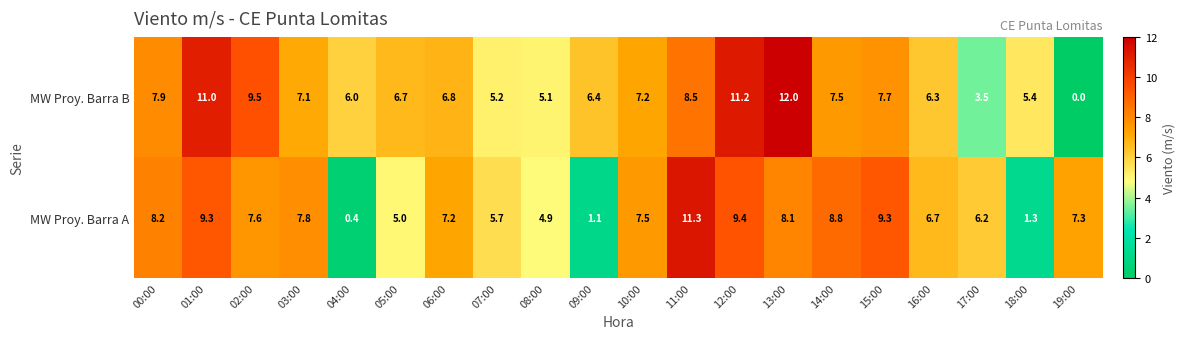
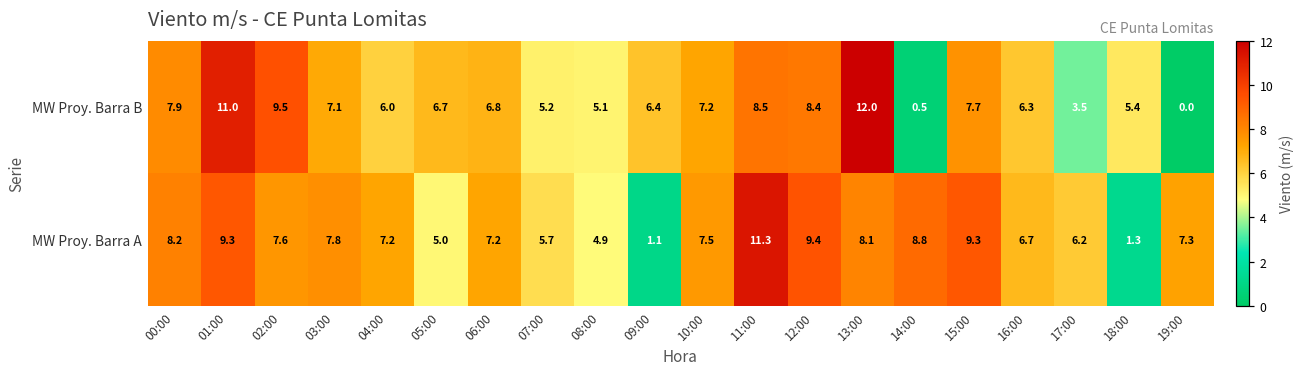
MW Proy. Barra B, 12:00: 11.2 -> 8.4
MW Proy. Barra B, 14:00: 7.5 -> 0.5
MW Proy. Barra A, 04:00: 0.4 -> 7.2
